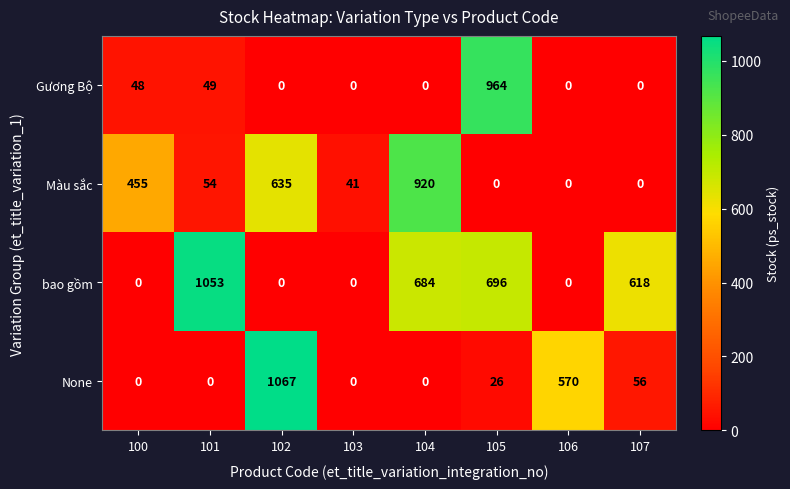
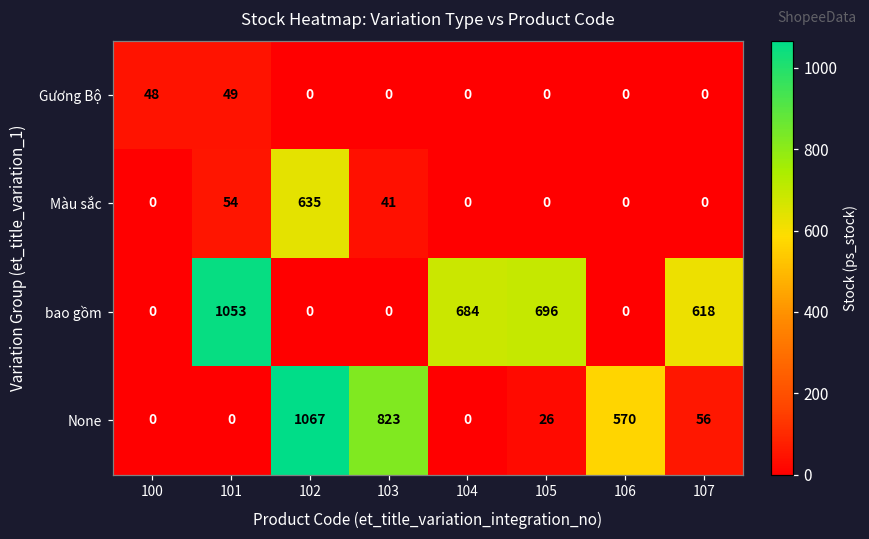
Gương Bộ, 105: 964 -> 0
Màu sắc, 100: 455 -> 0
Màu sắc, 104: 920 -> 0
None, 103: 0 -> 823
